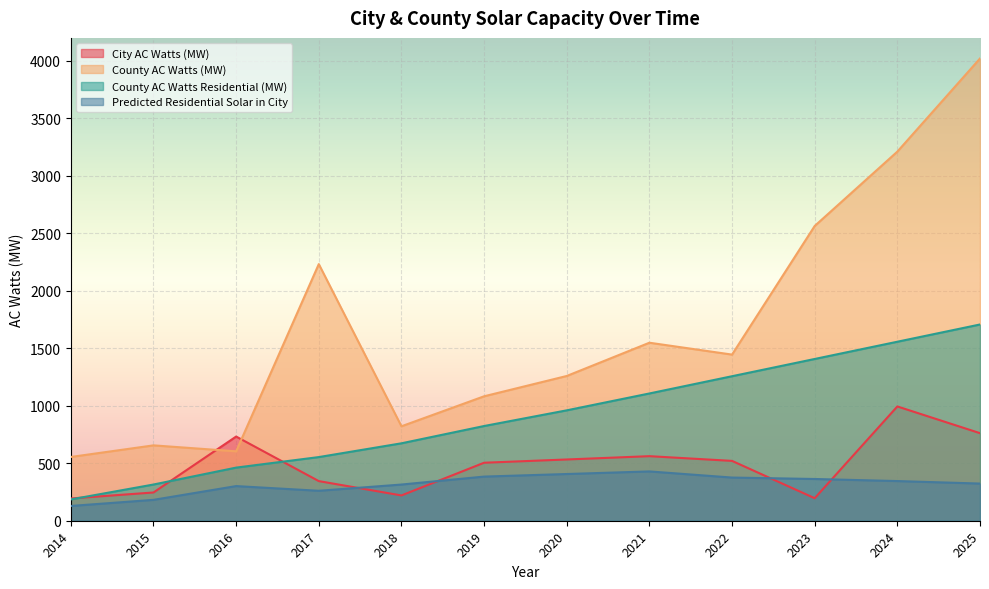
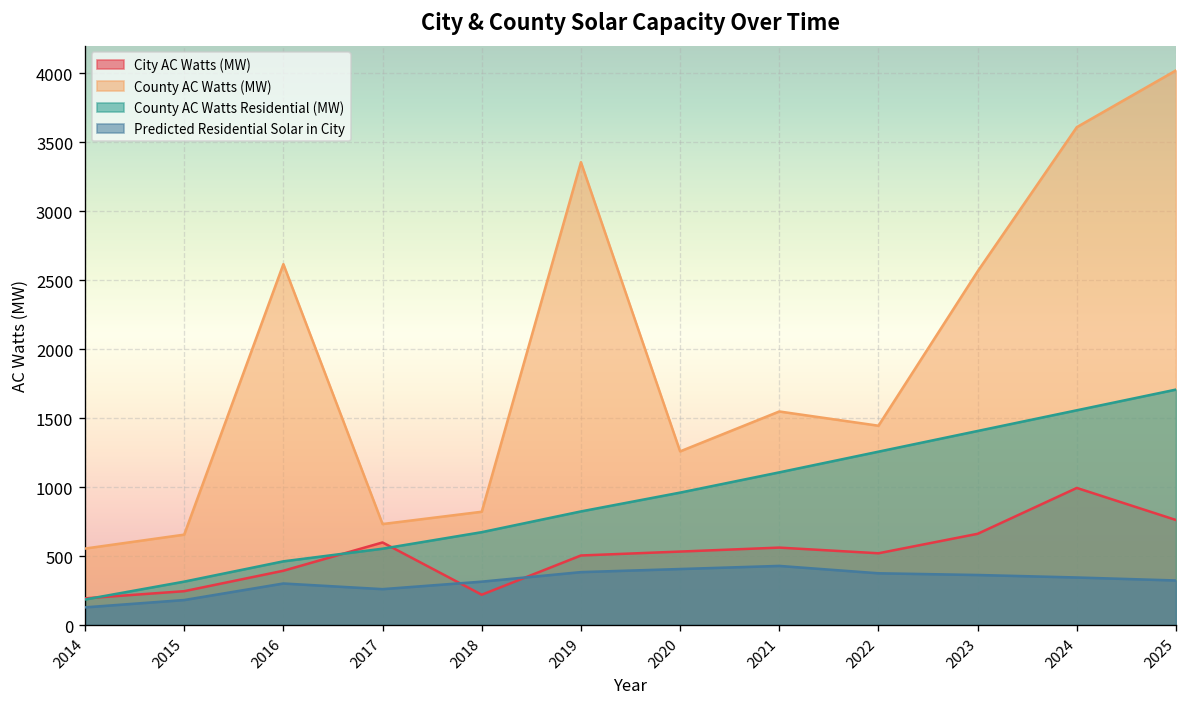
City AC Watts (MW), 2016: 730 -> 390
County AC Watts (MW), 2016: 600 -> 2620
City AC Watts (MW), 2017: 340 -> 600
County AC Watts (MW), 2017: 2230 -> 730
County AC Watts (MW), 2019: 1080 -> 3360
City AC Watts (MW), 2023: 200 -> 660
County AC Watts (MW), 2024: 3210 -> 3610
